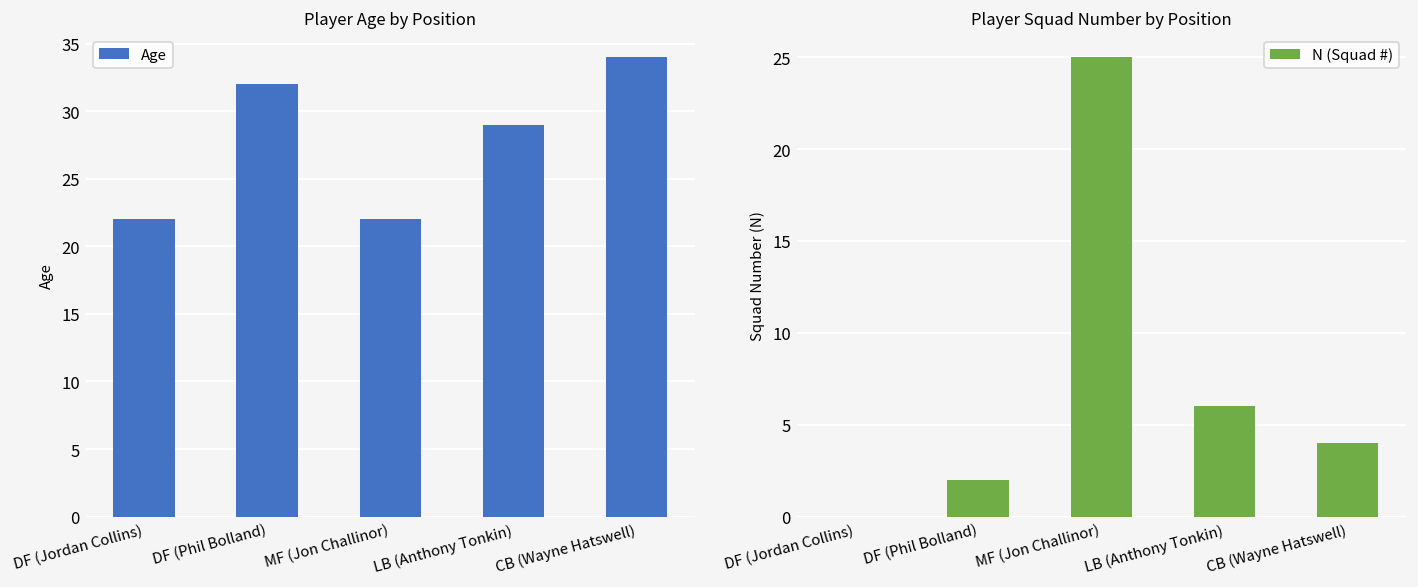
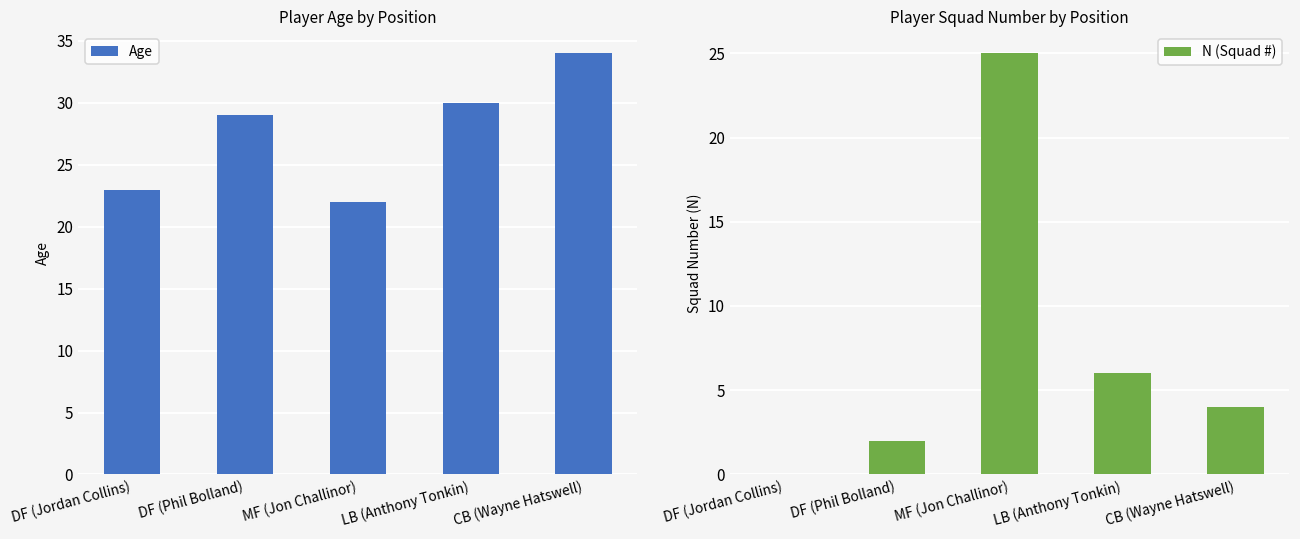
Player Age by Position, DF (Jordan Collins): 22 -> 23
Player Age by Position, DF (Phil Bolland): 32 -> 29
Player Age by Position, LB (Anthony Tonkin): 29 -> 30
